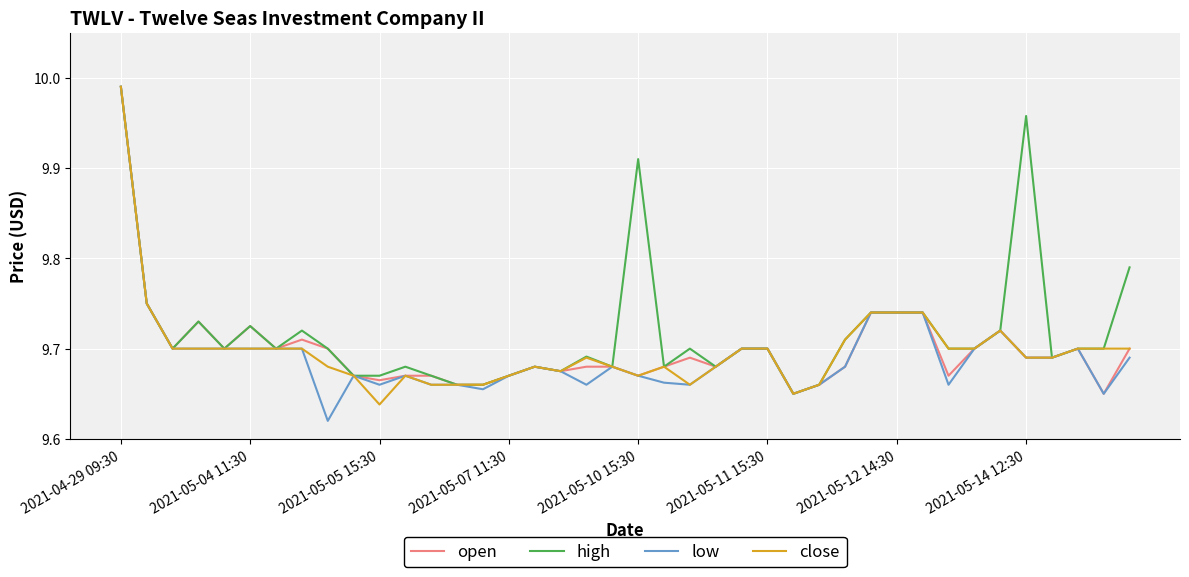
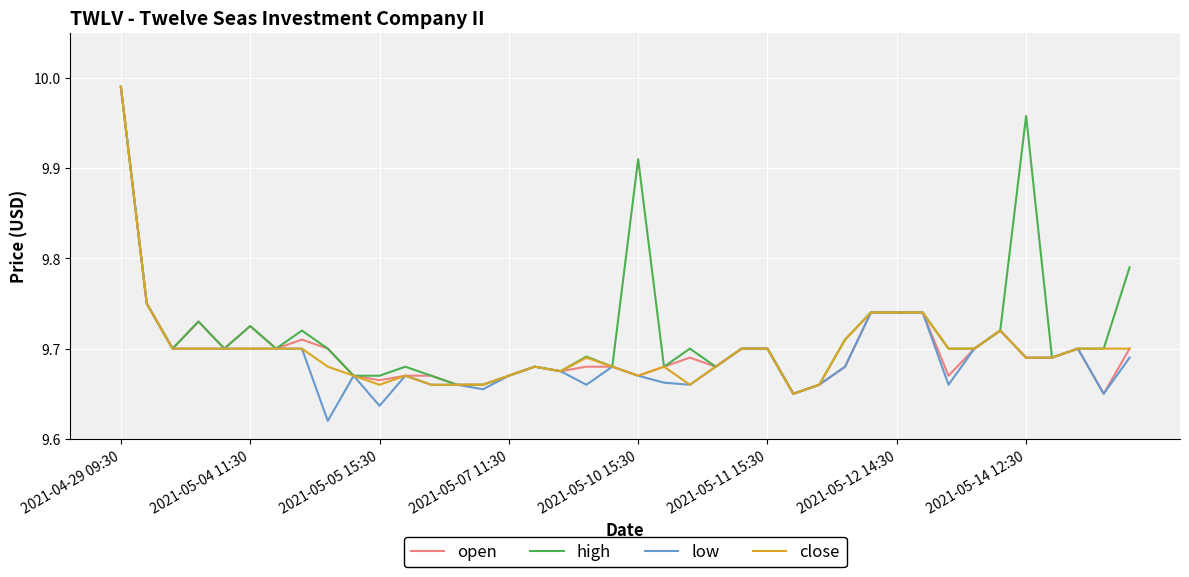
low, 2021-05-05 15:30: 9.66 -> 9.64
close, 2021-05-05 15:30: 9.64 -> 9.66
